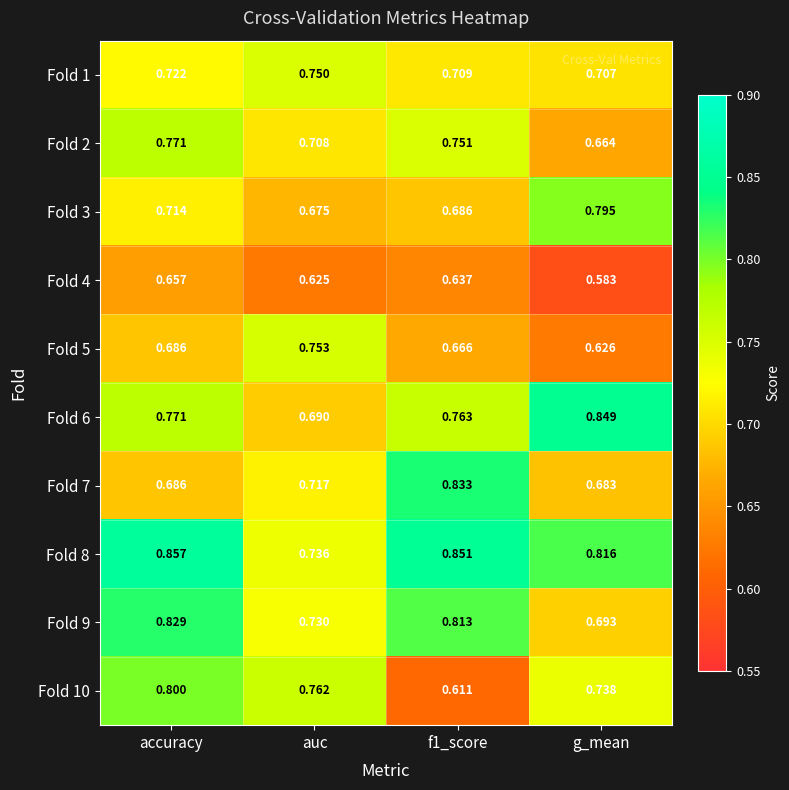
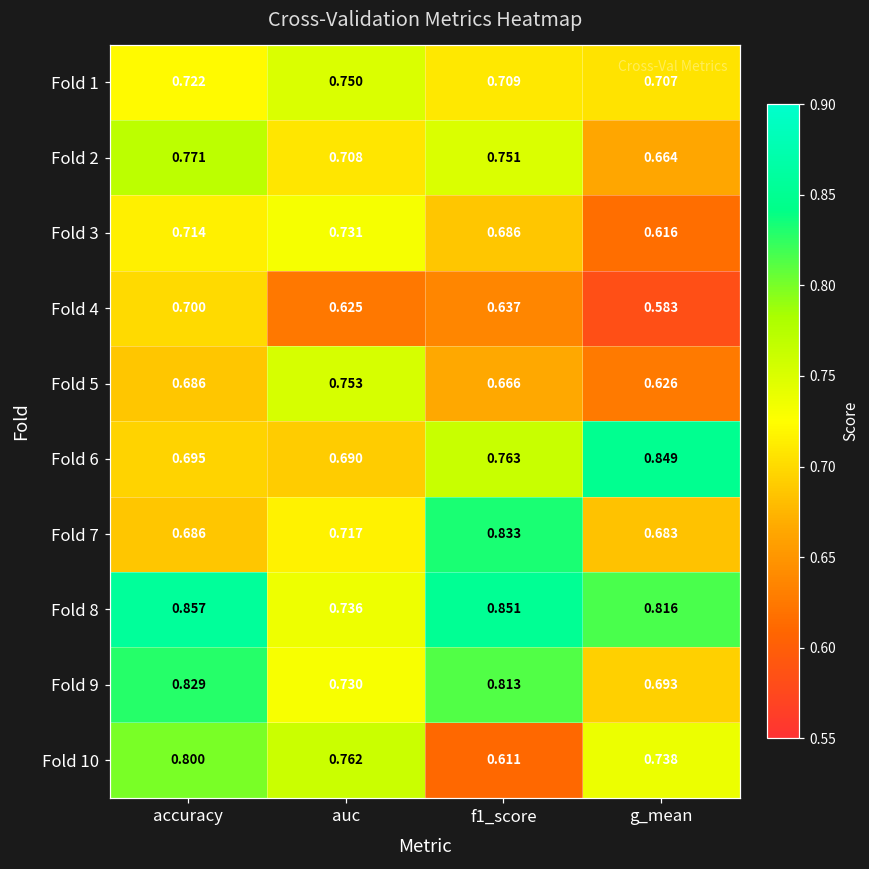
Fold 3, auc: 0.675 -> 0.731
Fold 3, g_mean: 0.795 -> 0.616
Fold 4, accuracy: 0.657 -> 0.700
Fold 6, accuracy: 0.771 -> 0.695
